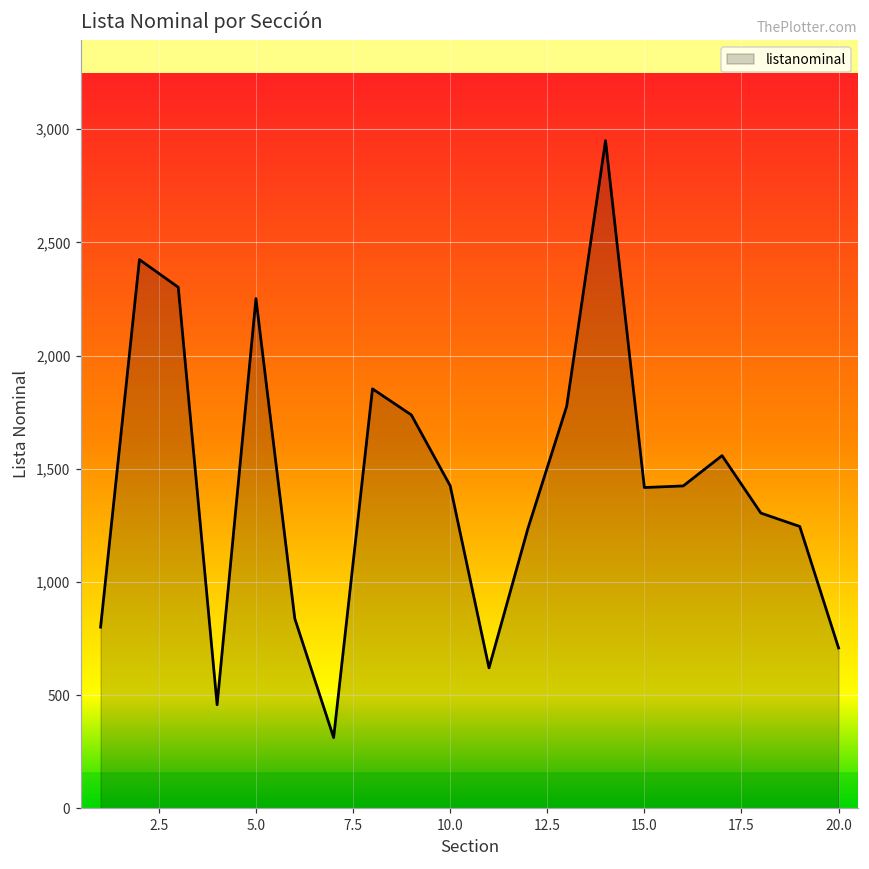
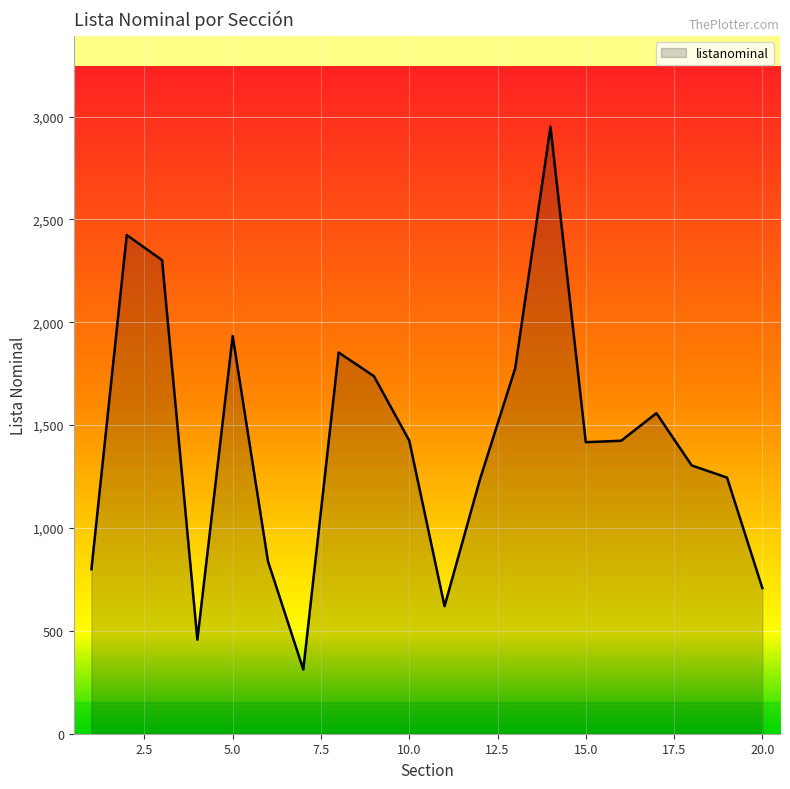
5.0: 2,250 -> 1,930
